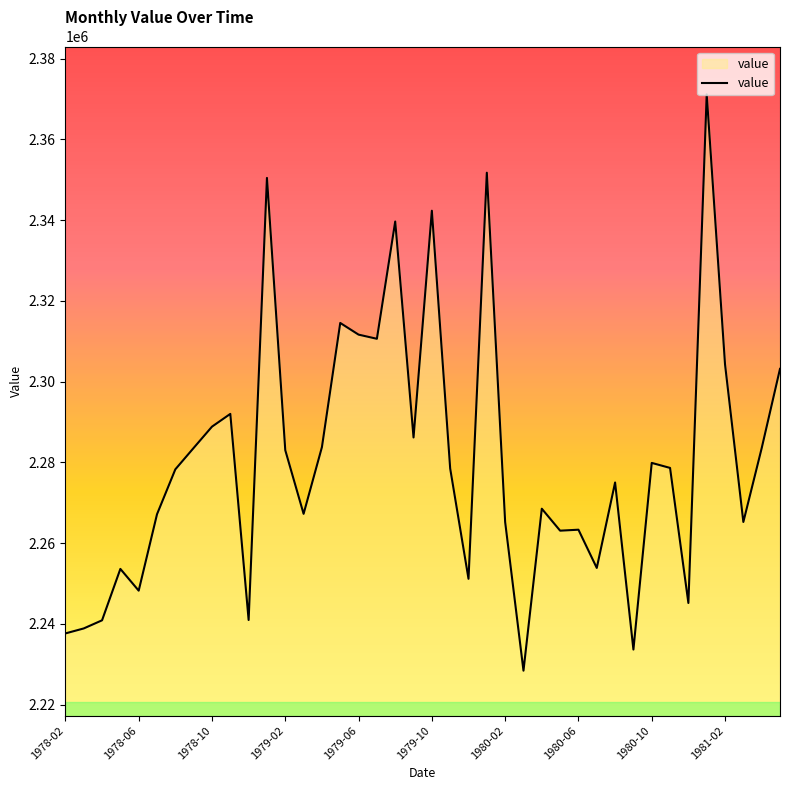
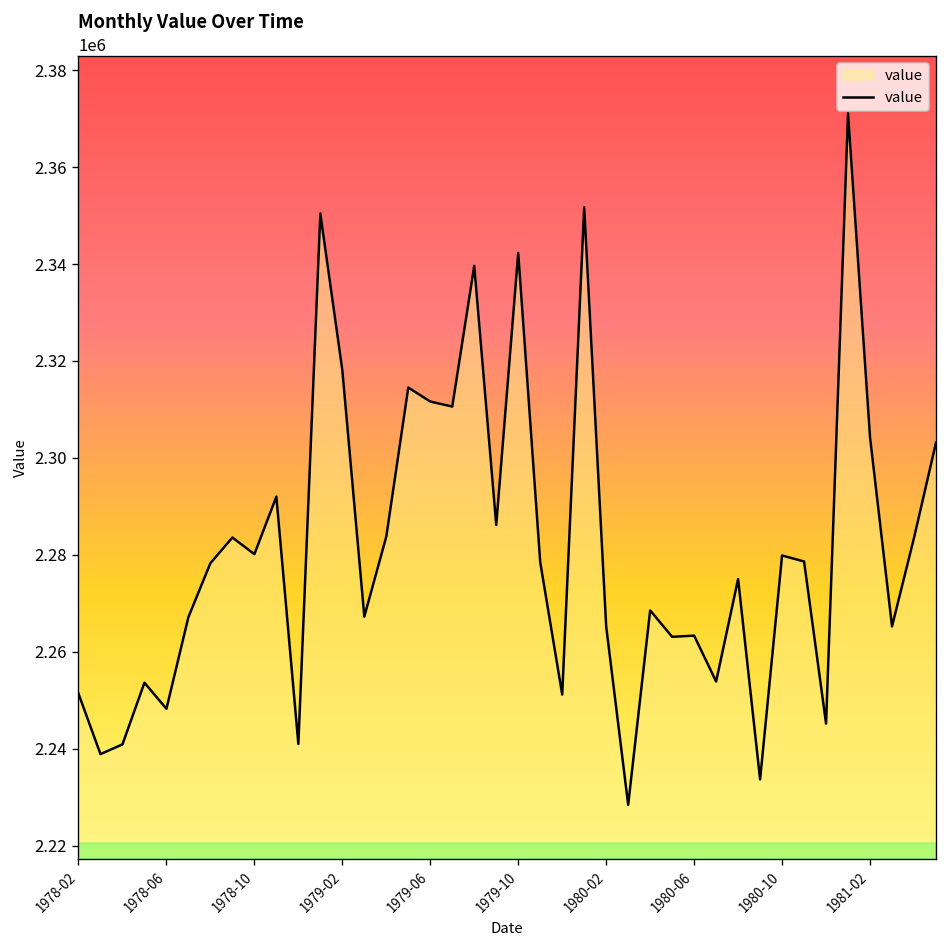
1978-02: 2238000 -> 2251000
1978-10: 2289000 -> 2280000
1979-02: 2283000 -> 2318000
